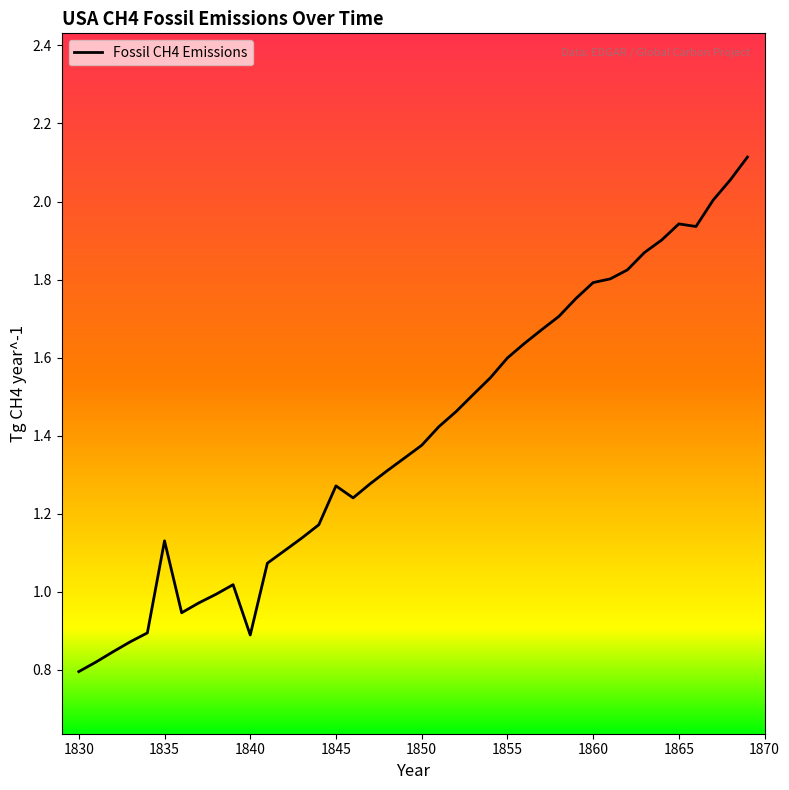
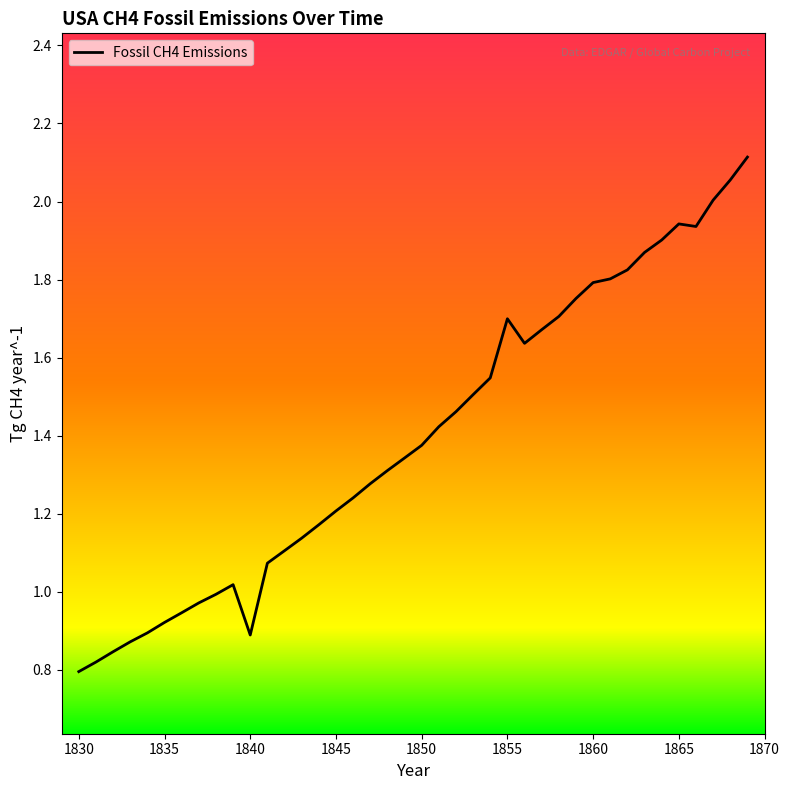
1835: 1.13 -> 0.92
1845: 1.27 -> 1.21
1855: 1.60 -> 1.70
